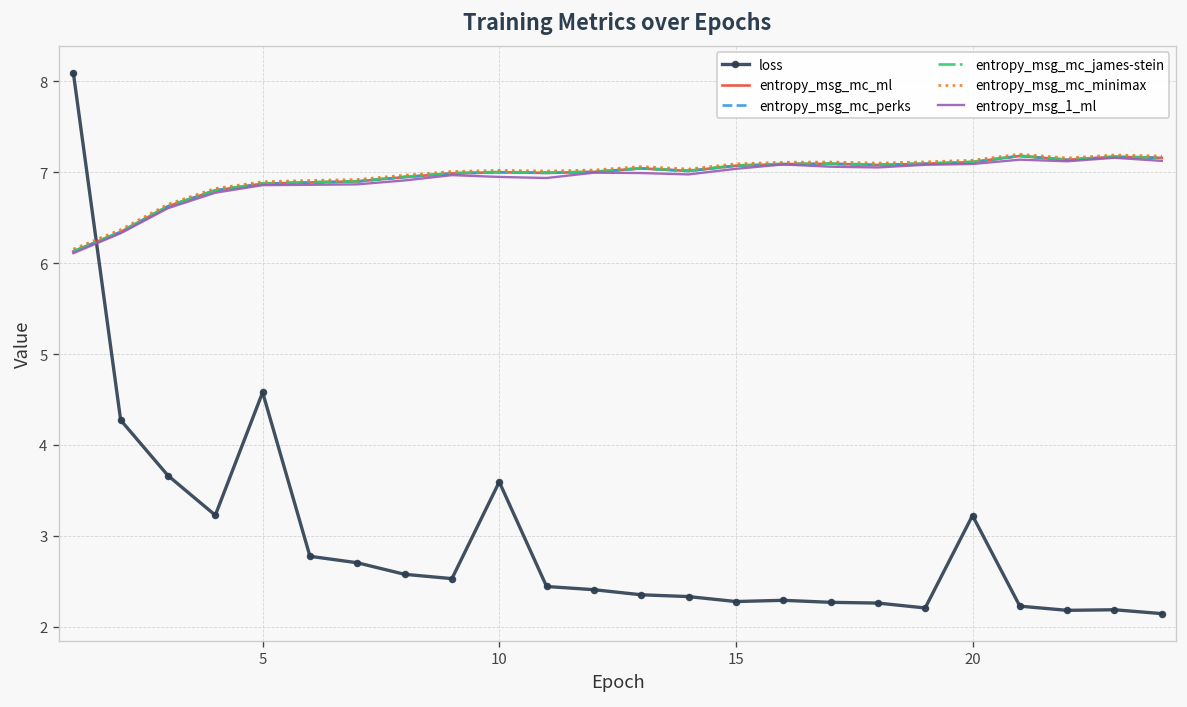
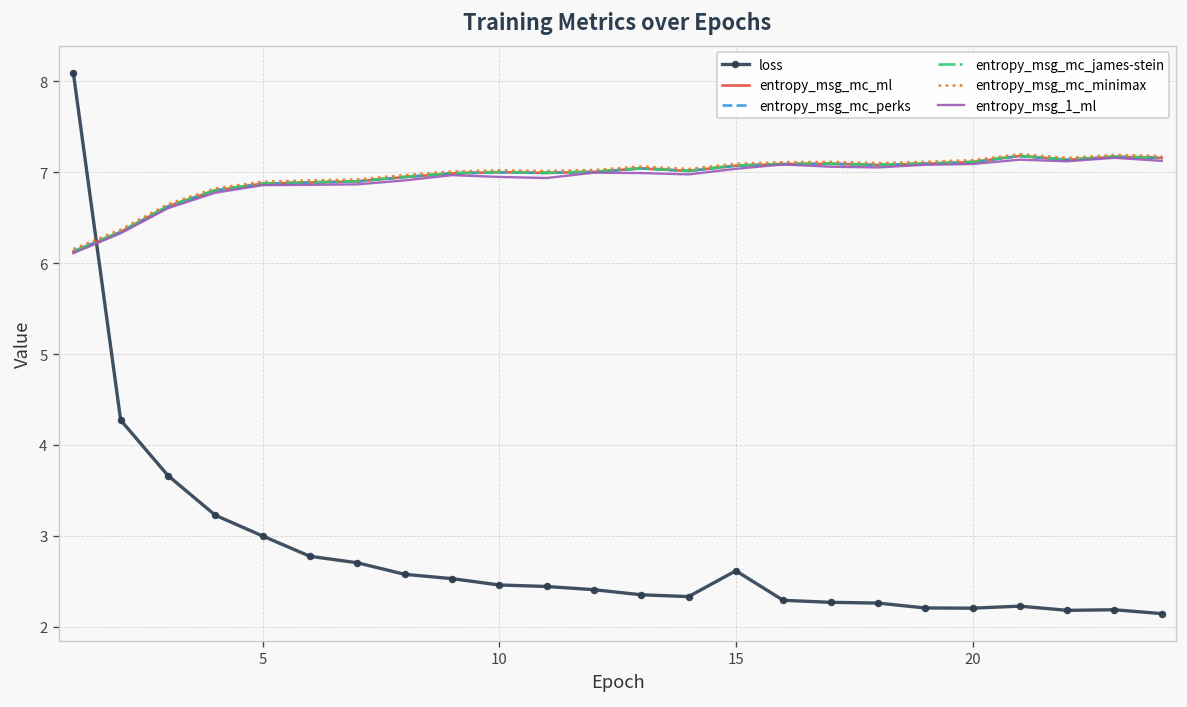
loss, 5: 4.6 -> 3.0
loss, 10: 3.6 -> 2.5
loss, 15: 2.3 -> 2.6
loss, 20: 3.2 -> 2.2
